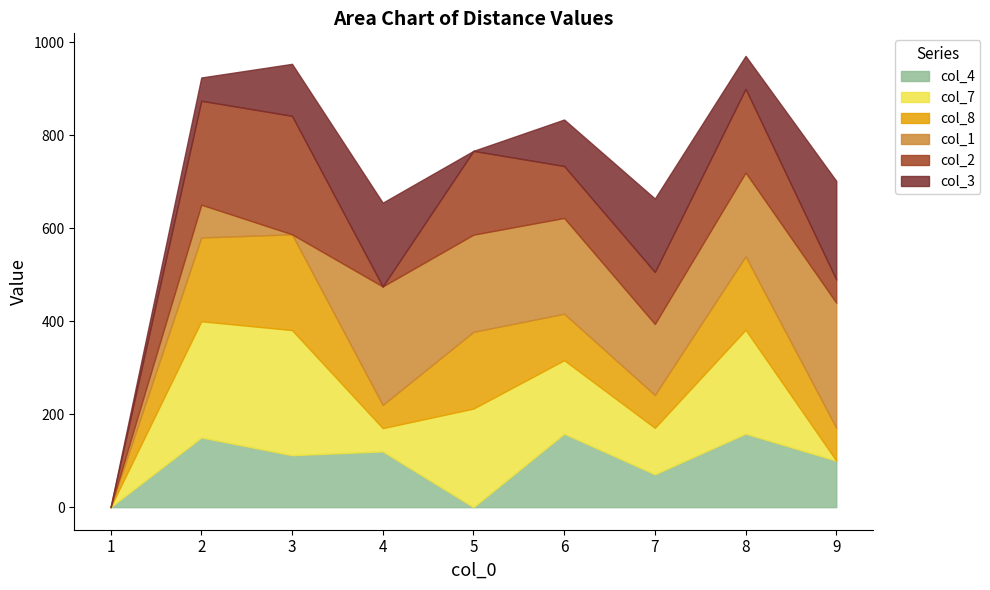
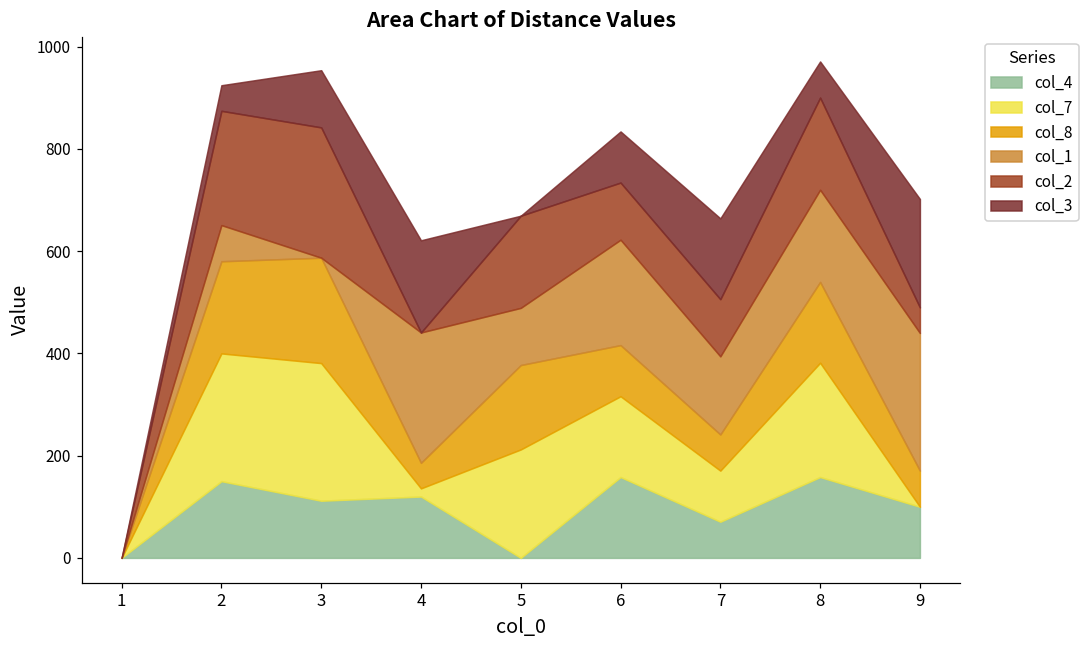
col_7, 4: 50 -> 20
col_1, 5: 210 -> 110
